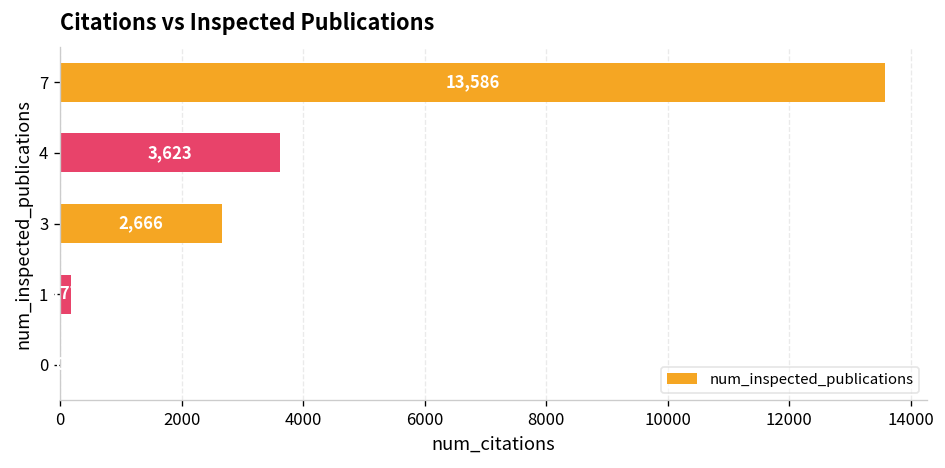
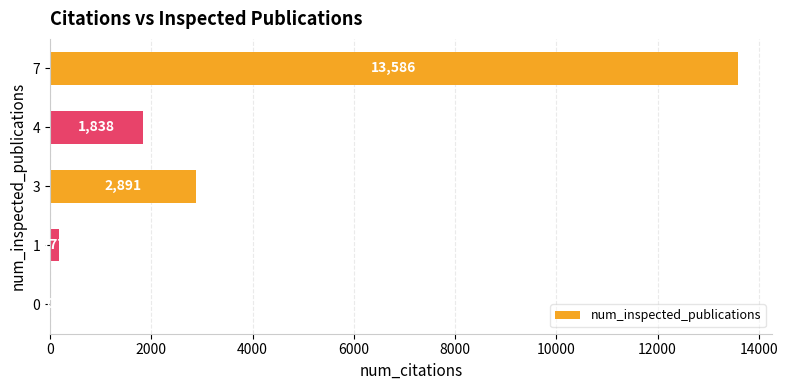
4: 3,623 -> 1,838
3: 2,666 -> 2,891
